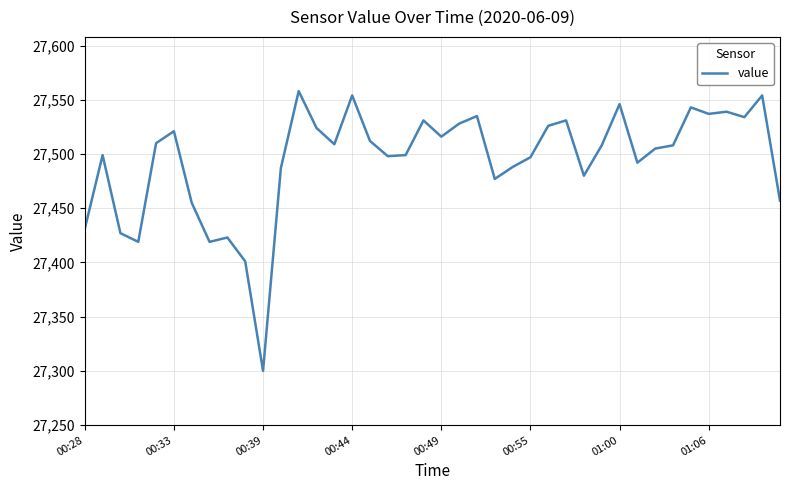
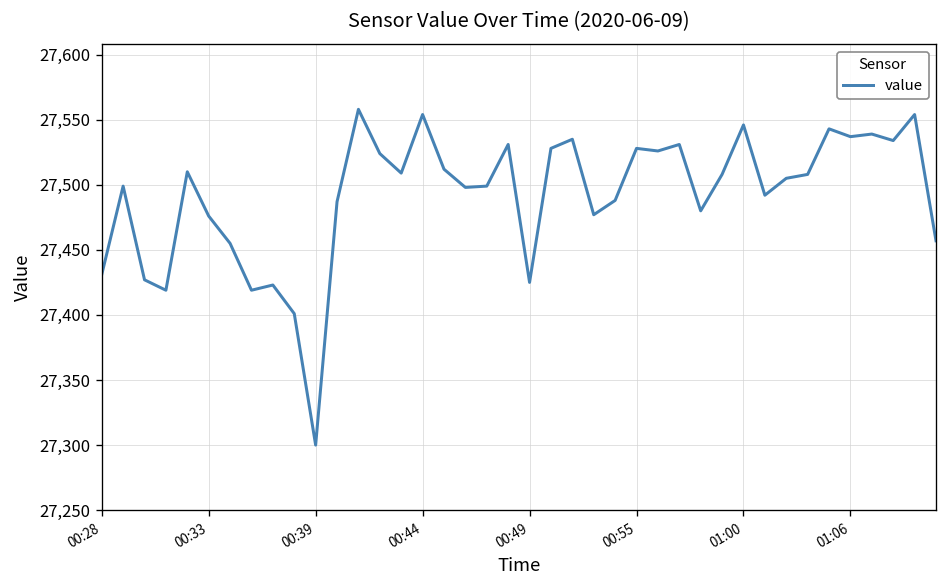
00:33: 27,521 -> 27,476
00:49: 27,516 -> 27,425
00:55: 27,497 -> 27,528
